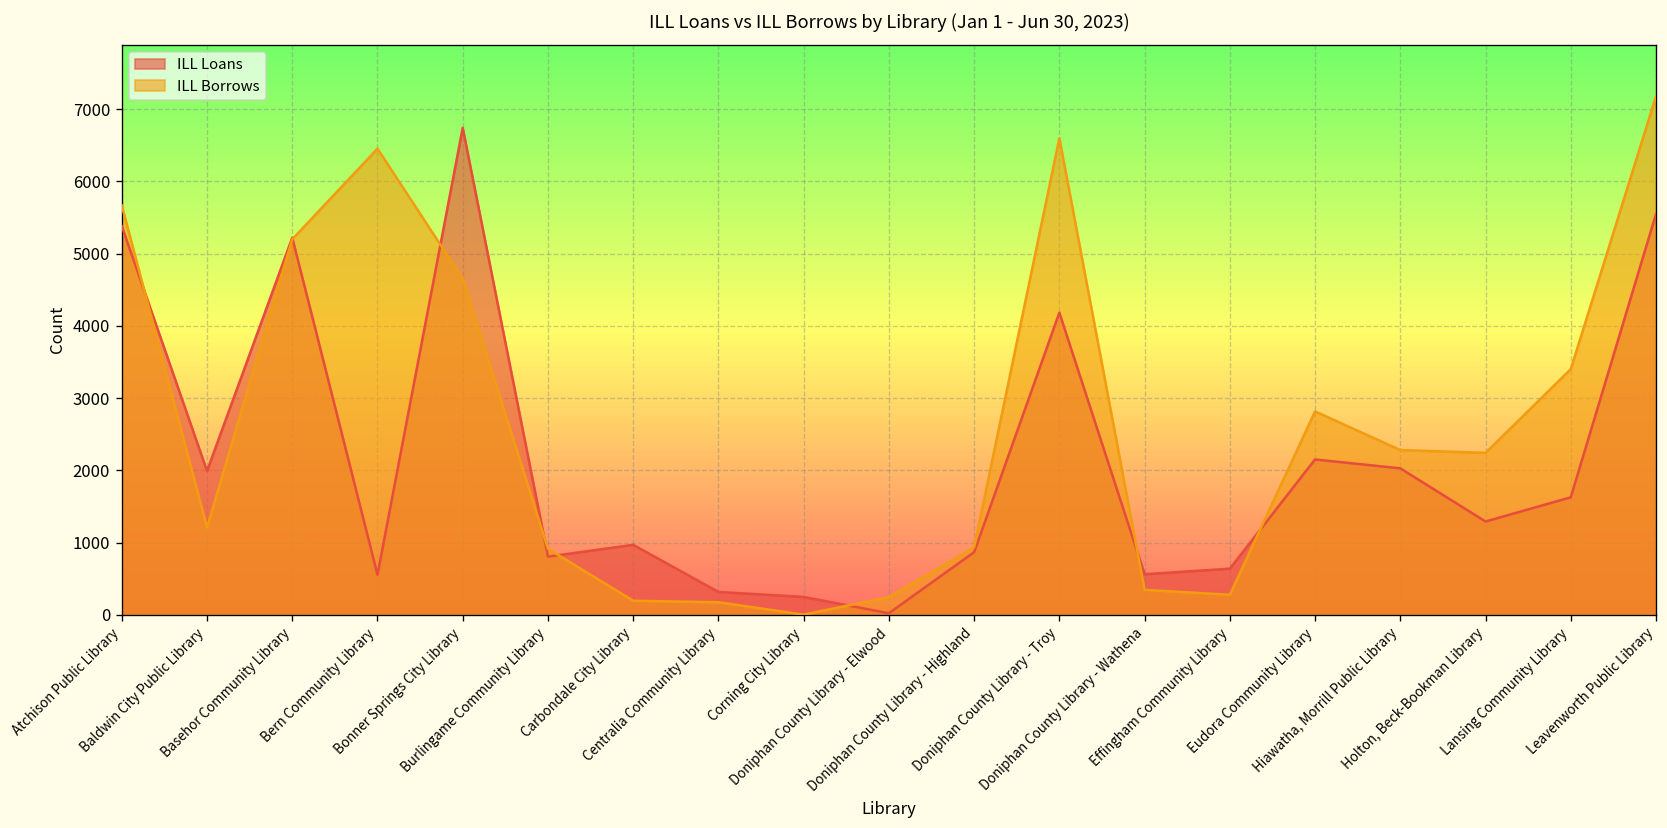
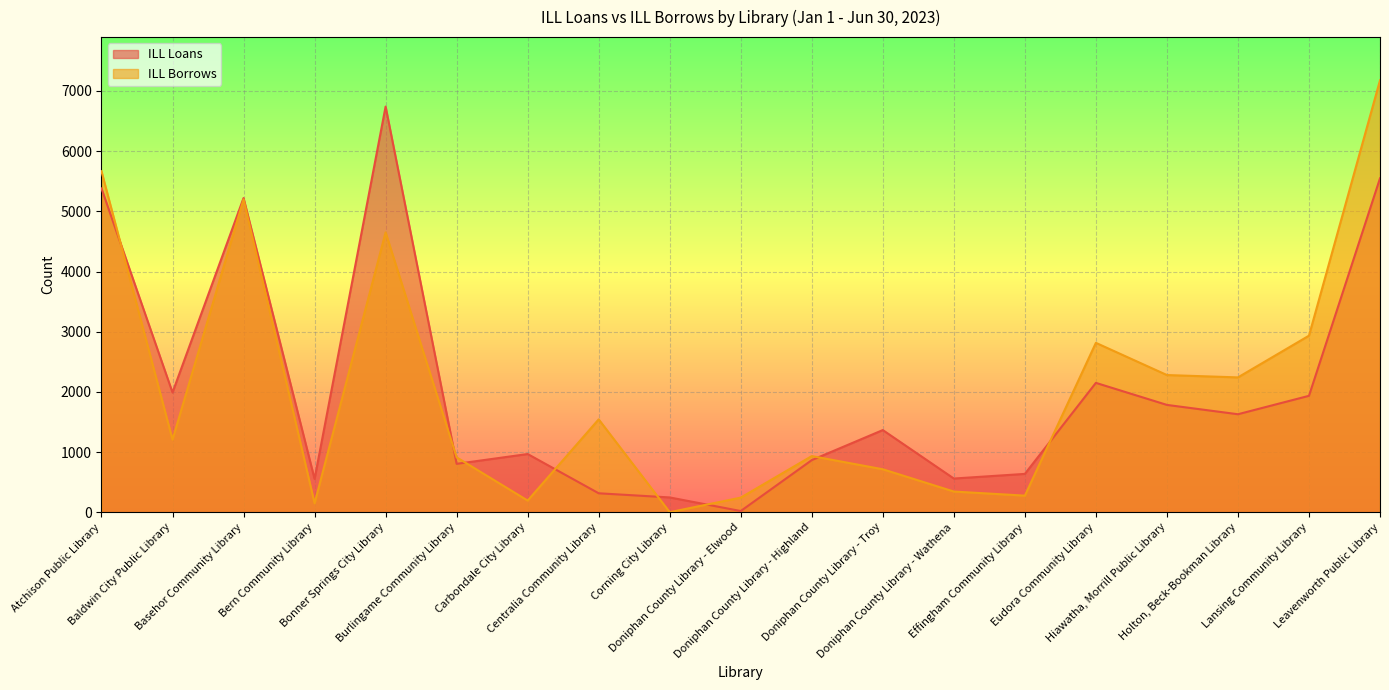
ILL Borrows, Bern Community Library: 6500 -> 200
ILL Borrows, Centralia Community Library: 200 -> 1500
ILL Loans, Doniphan County Library - Troy: 4200 -> 1400
ILL Borrows, Doniphan County Library - Troy: 6600 -> 700
ILL Loans, Hiawatha, Morrill Public Library: 2000 -> 1800
ILL Loans, Holton, Beck-Bookman Library: 1300 -> 1600
ILL Loans, Lansing Community Library: 1600 -> 1900
ILL Borrows, Lansing Community Library: 3400 -> 2900
